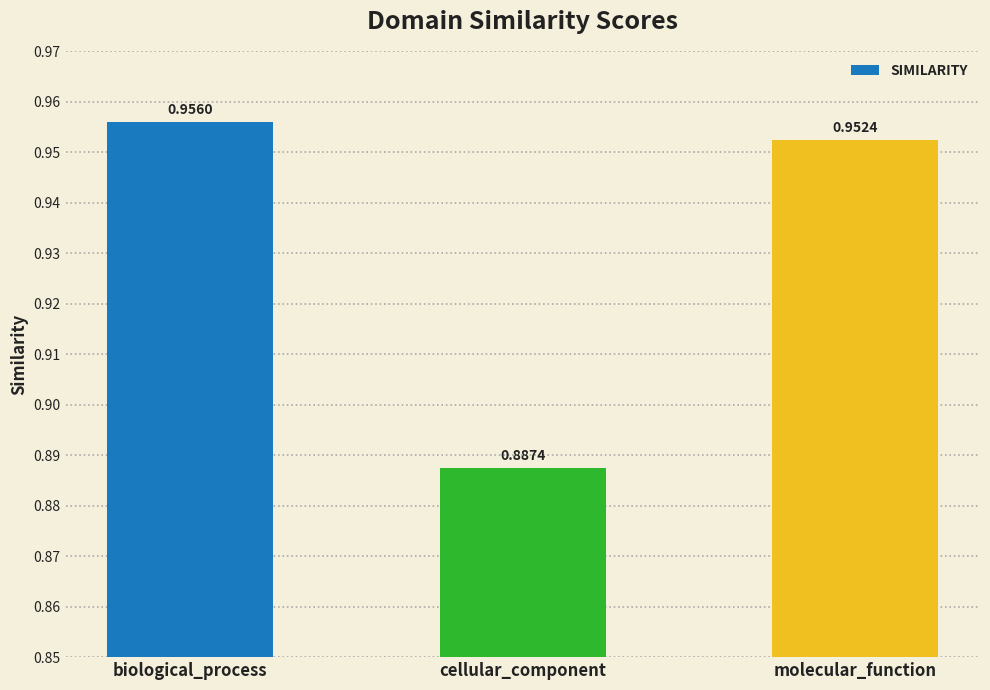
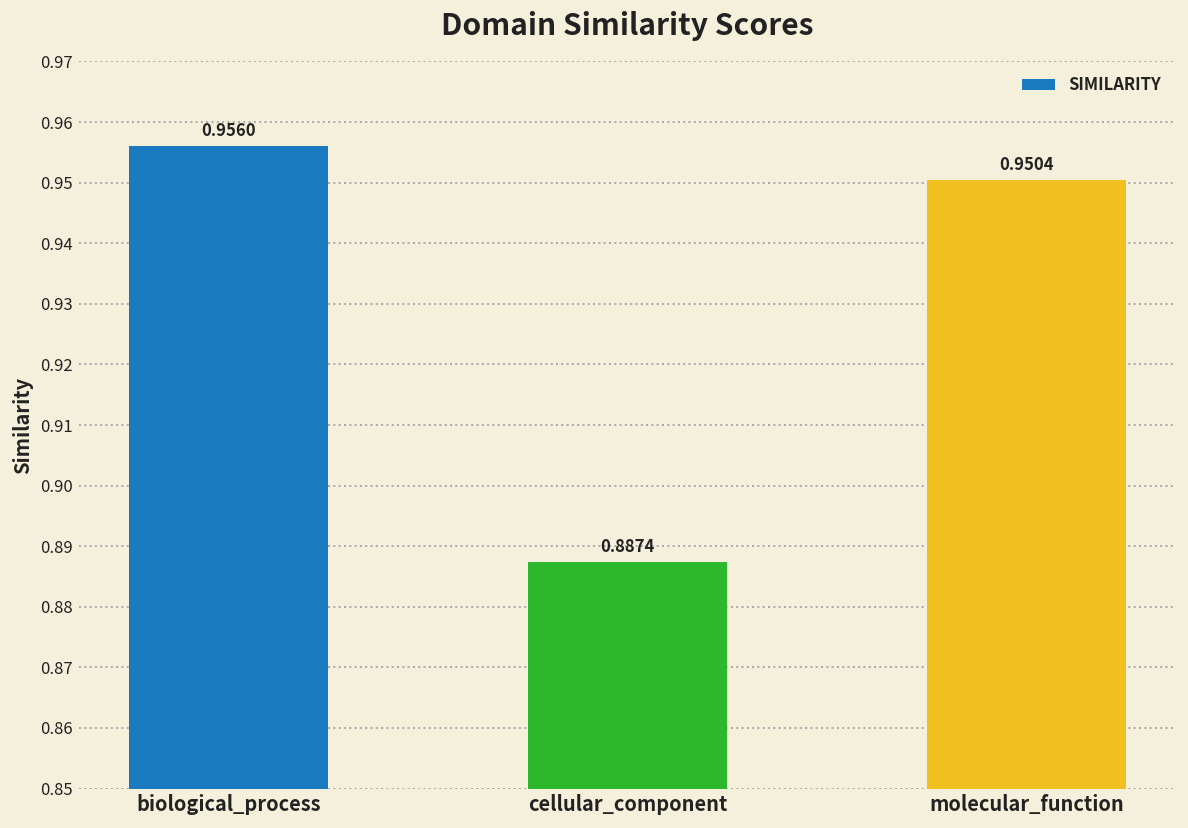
molecular_function: 0.9524 -> 0.9504
